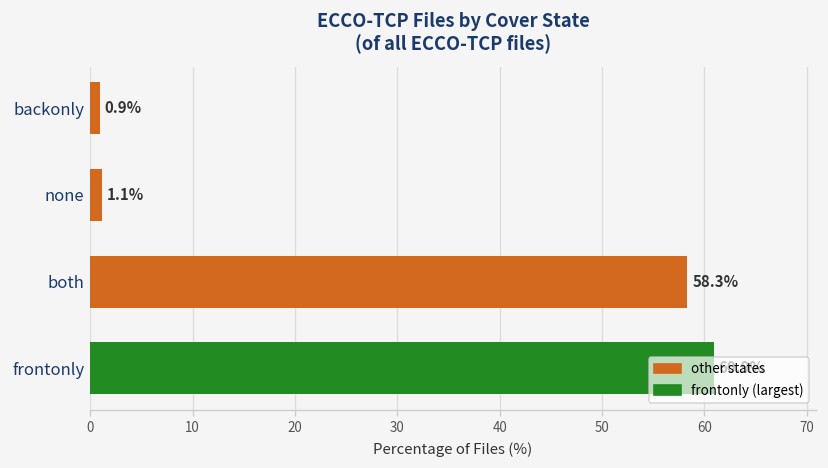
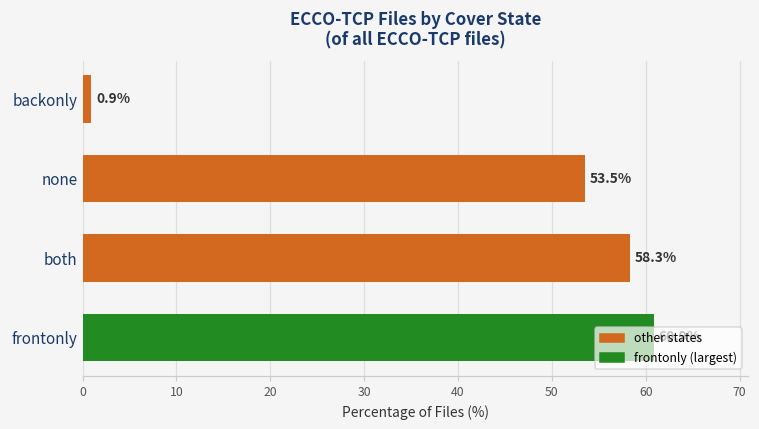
none: 1.1% -> 53.5%
